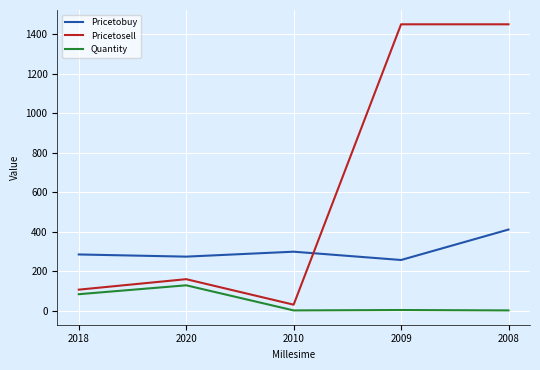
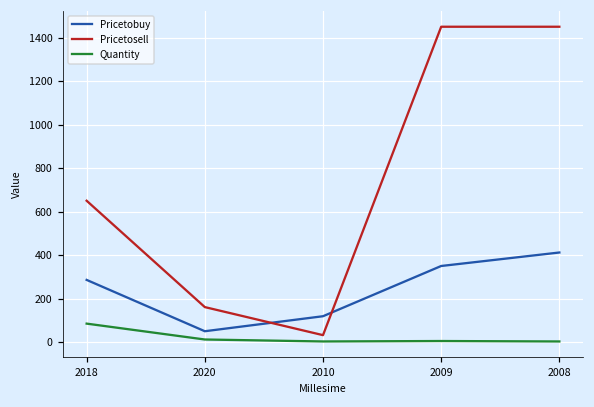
Pricetosell, 2018: 110 -> 650
Pricetobuy, 2020: 280 -> 50
Quantity, 2020: 130 -> 10
Pricetobuy, 2010: 300 -> 120
Pricetobuy, 2009: 260 -> 350
